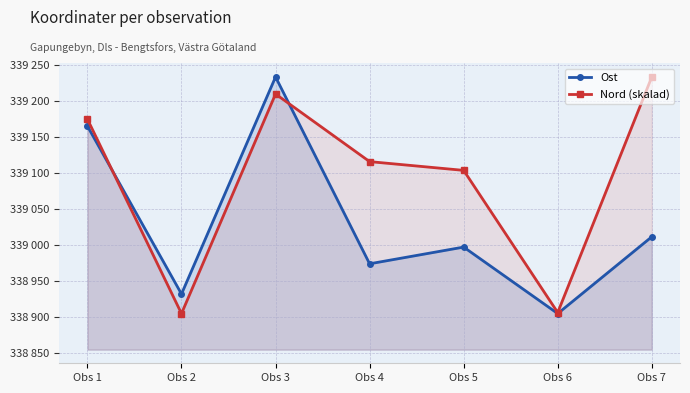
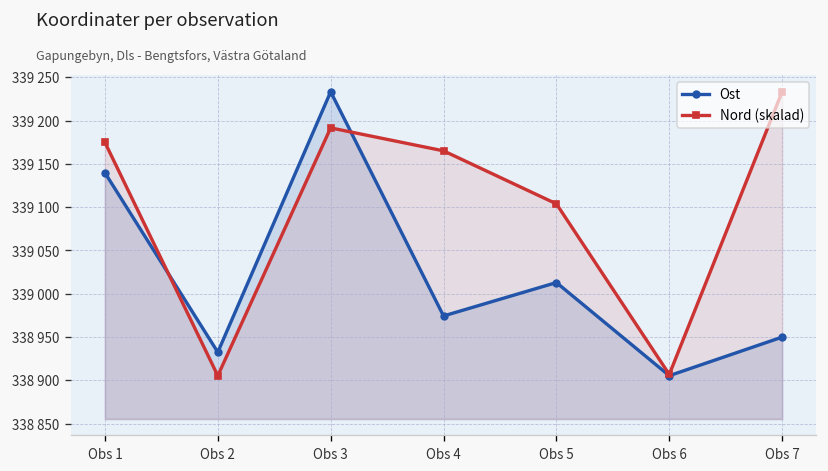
Ost, Obs 1: 339170 -> 339140
Nord (skalad), Obs 3: 339210 -> 339190
Nord (skalad), Obs 4: 339120 -> 339170
Ost, Obs 5: 339000 -> 339010
Ost, Obs 7: 339010 -> 338950
